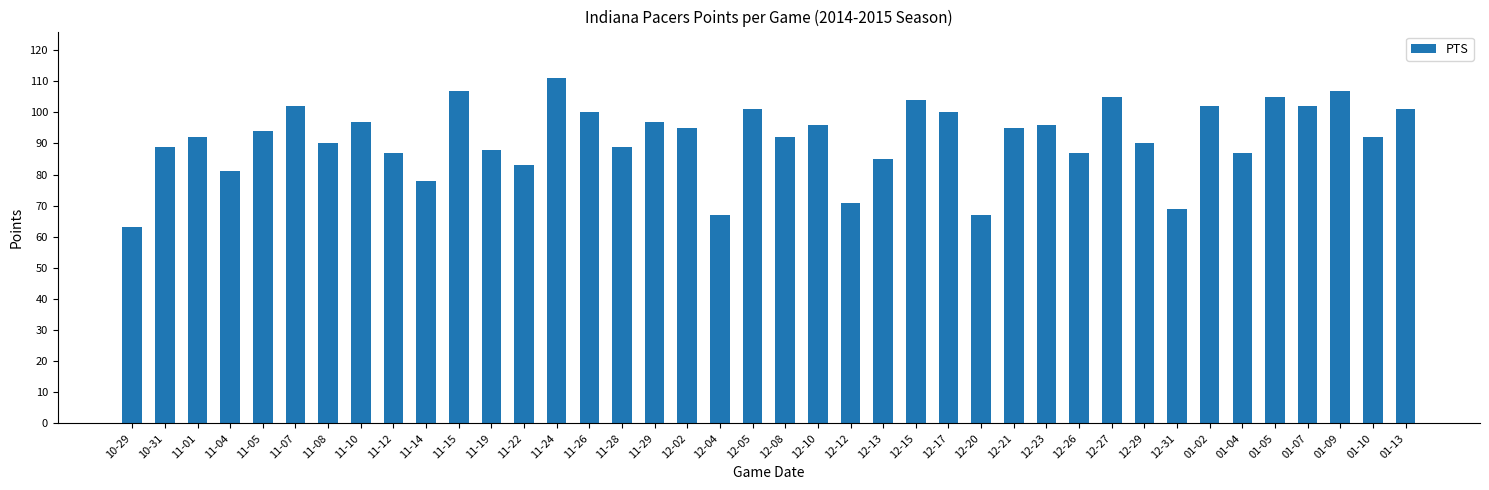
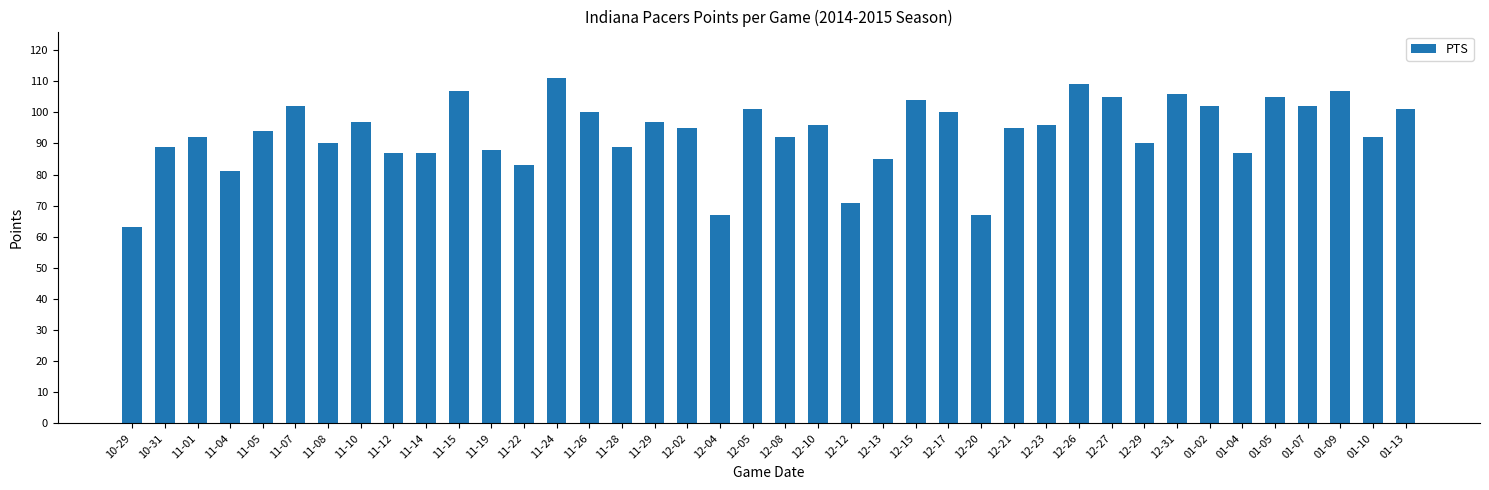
11-14: 78 -> 87
12-26: 87 -> 109
12-31: 69 -> 106
